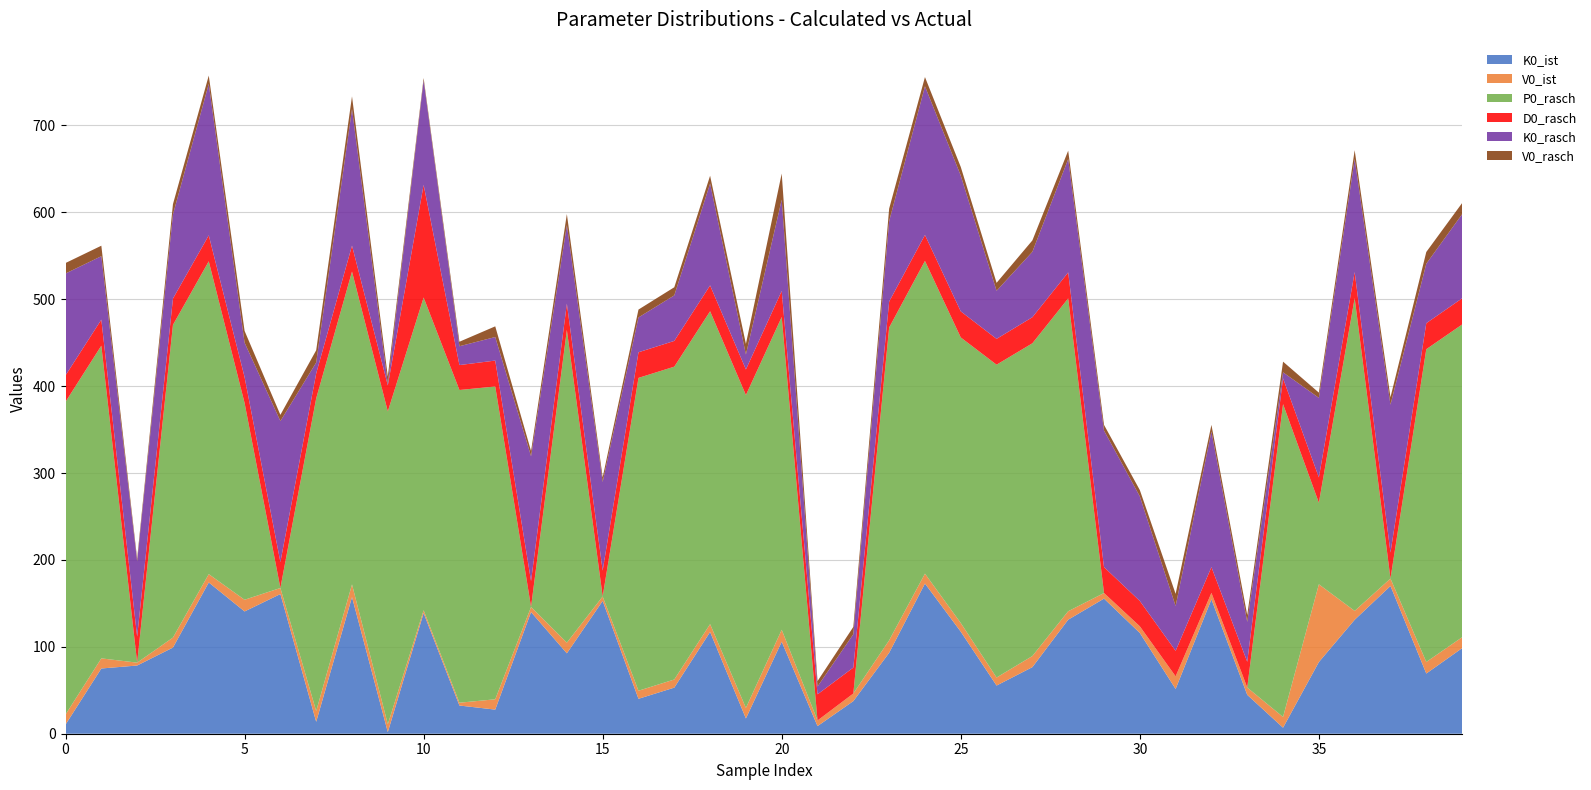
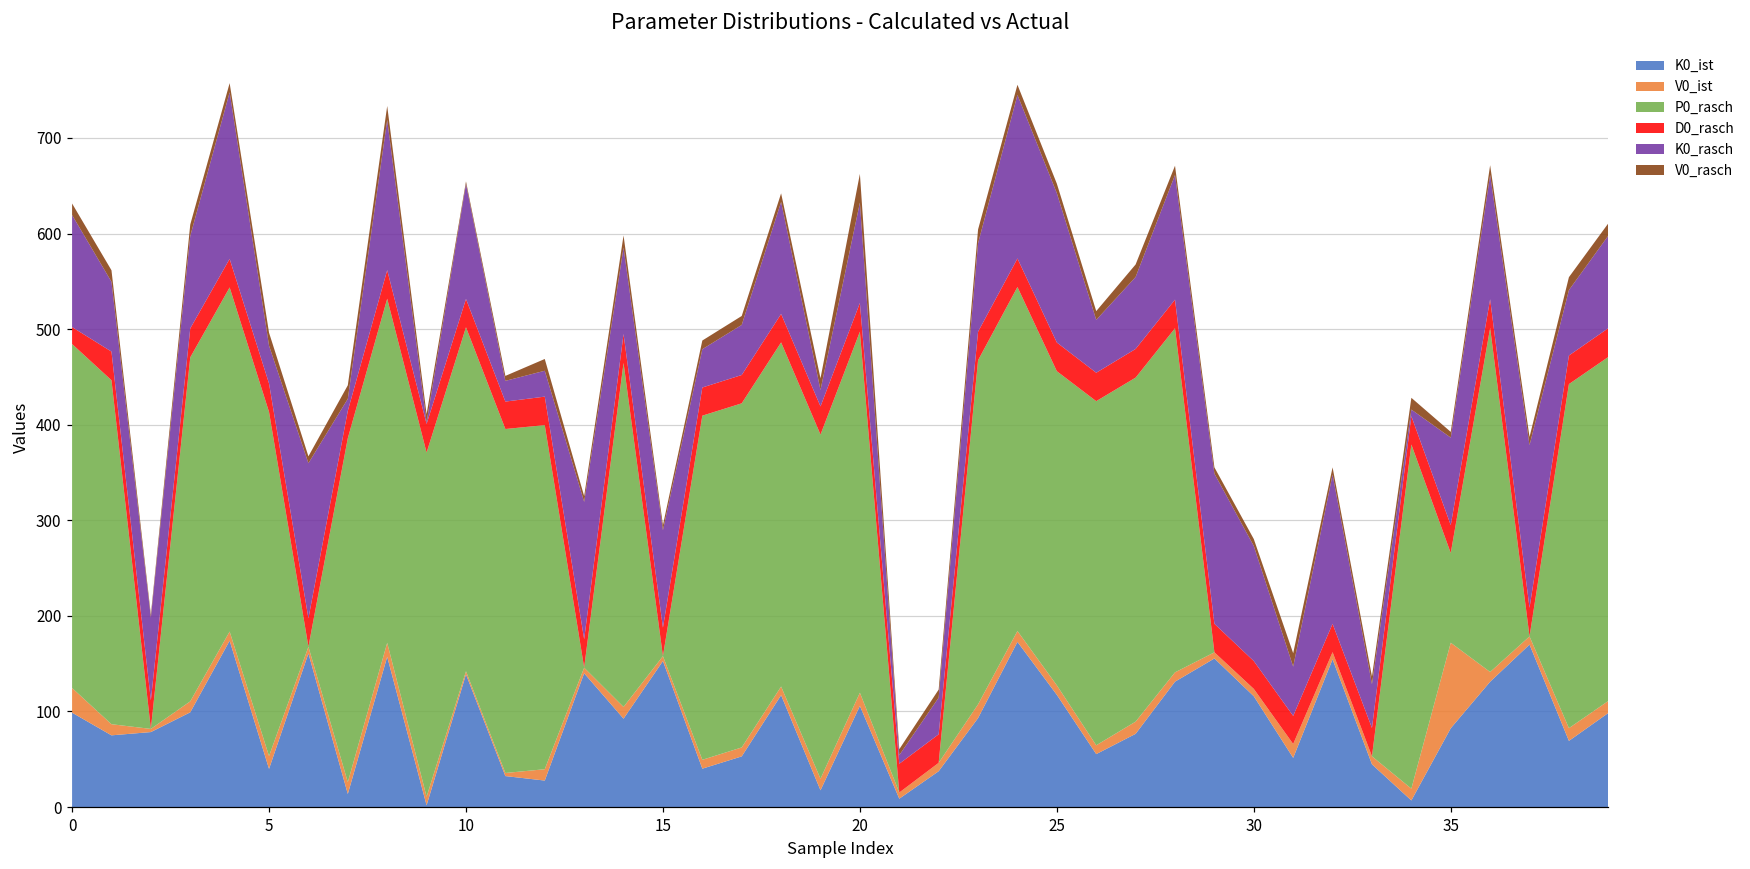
K0_ist, 0: 10 -> 100
V0_ist, 0: 10 -> 30
D0_rasch, 0: 30 -> 20
K0_ist, 5: 140 -> 40
P0_rasch, 5: 230 -> 360
D0_rasch, 10: 130 -> 30
P0_rasch, 20: 360 -> 380
